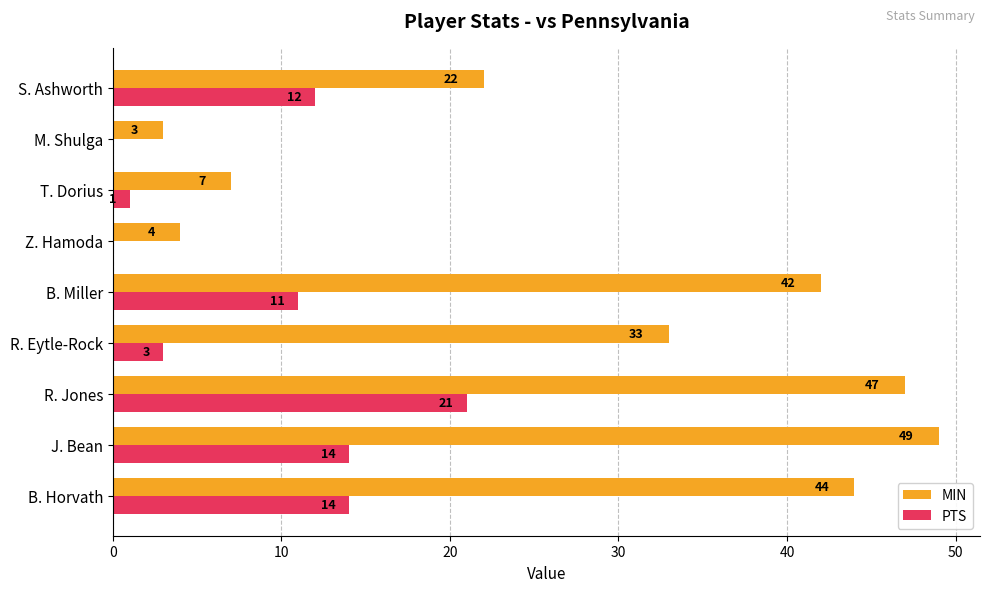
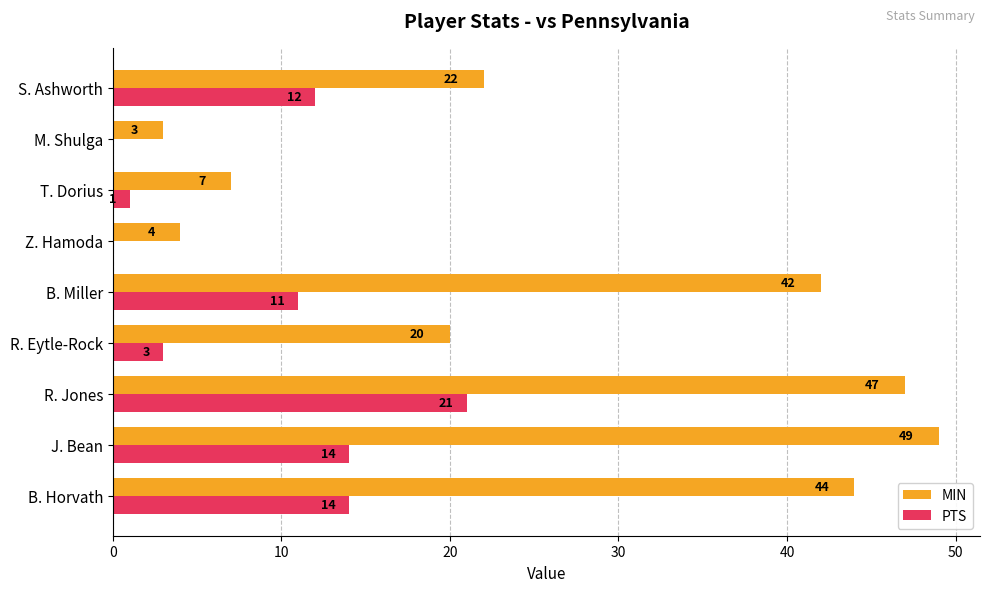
MIN, R. Eytle-Rock: 33 -> 20
